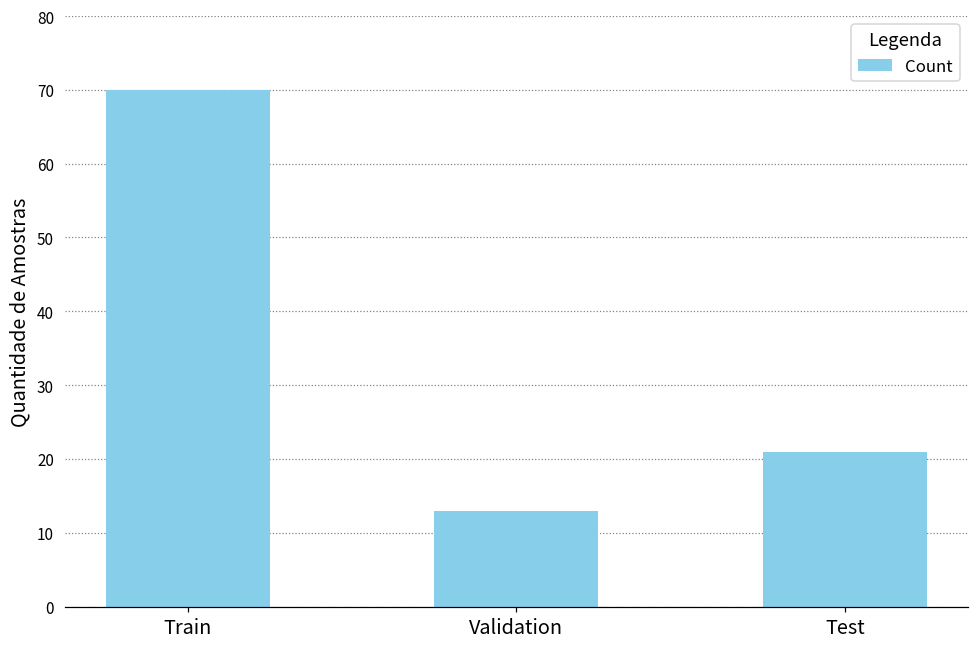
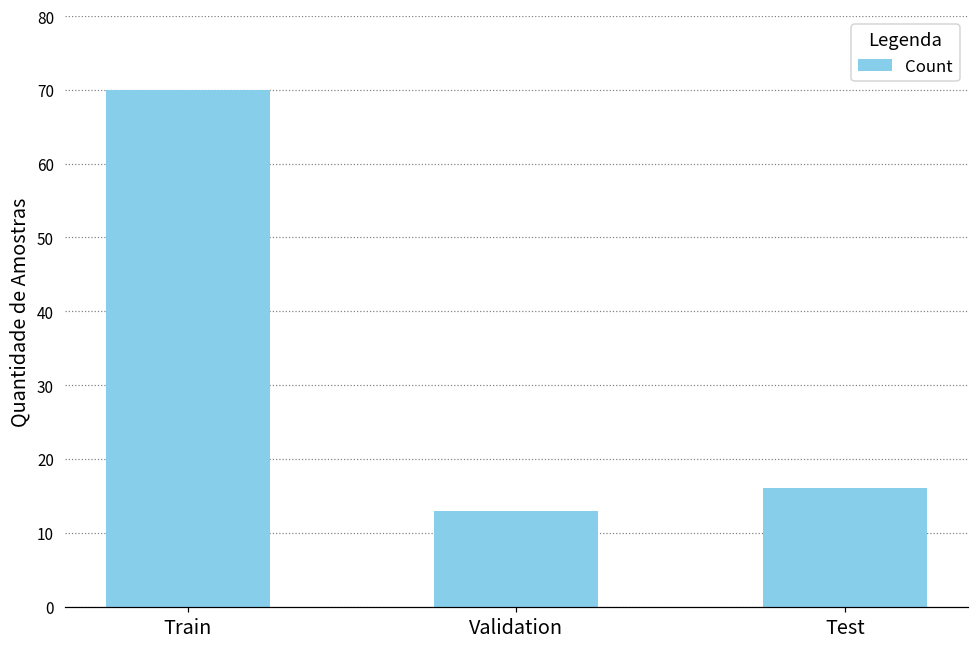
Test: 21 -> 16
